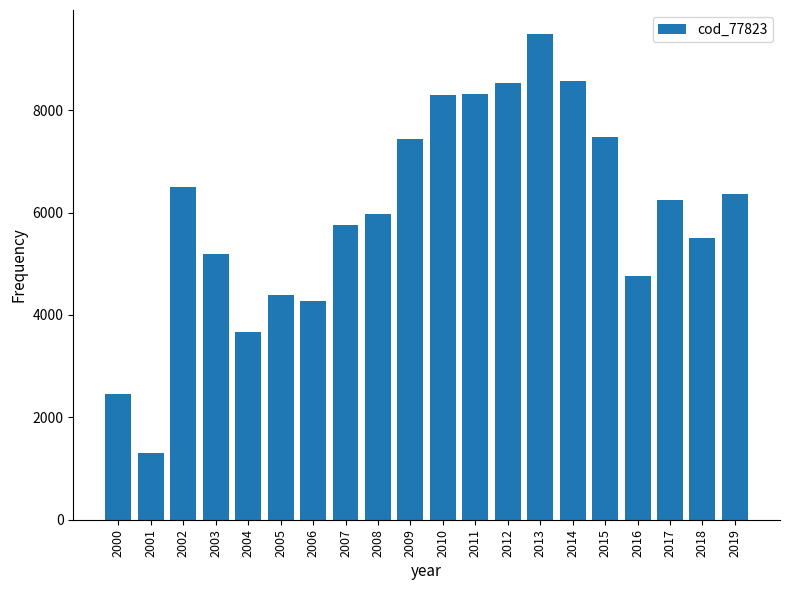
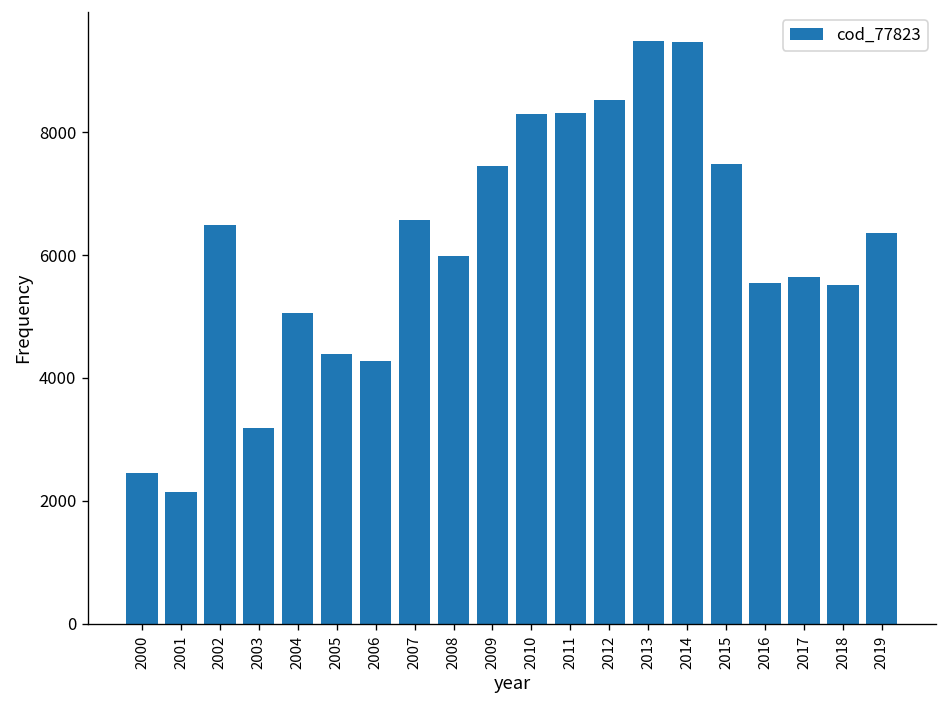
2001: 1300 -> 2100
2003: 5200 -> 3200
2004: 3700 -> 5100
2007: 5800 -> 6600
2014: 8600 -> 9500
2016: 4800 -> 5500
2017: 6300 -> 5600
